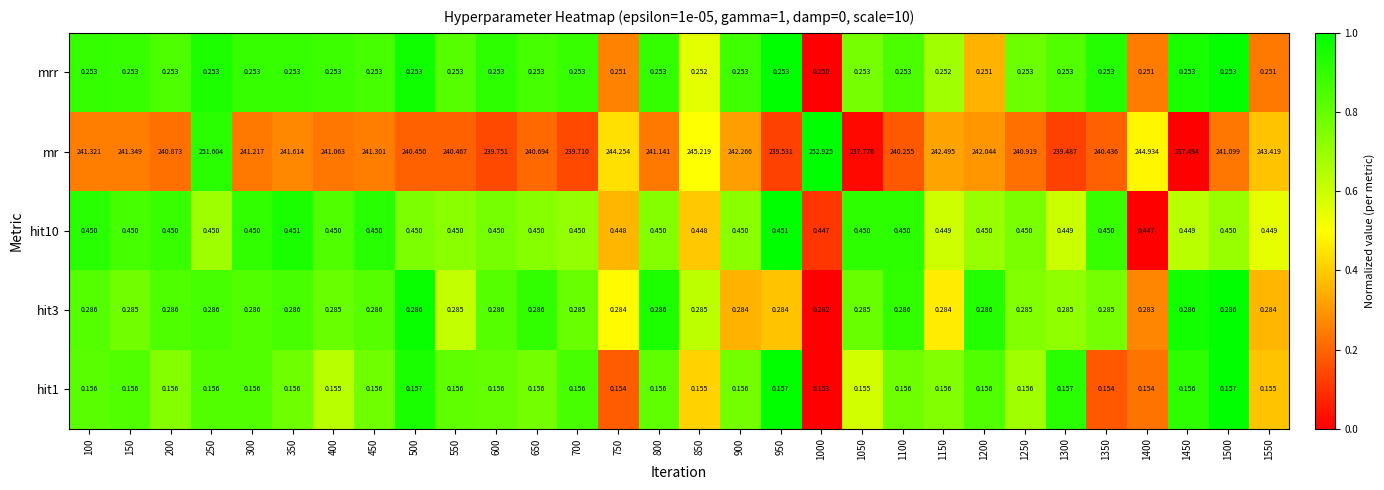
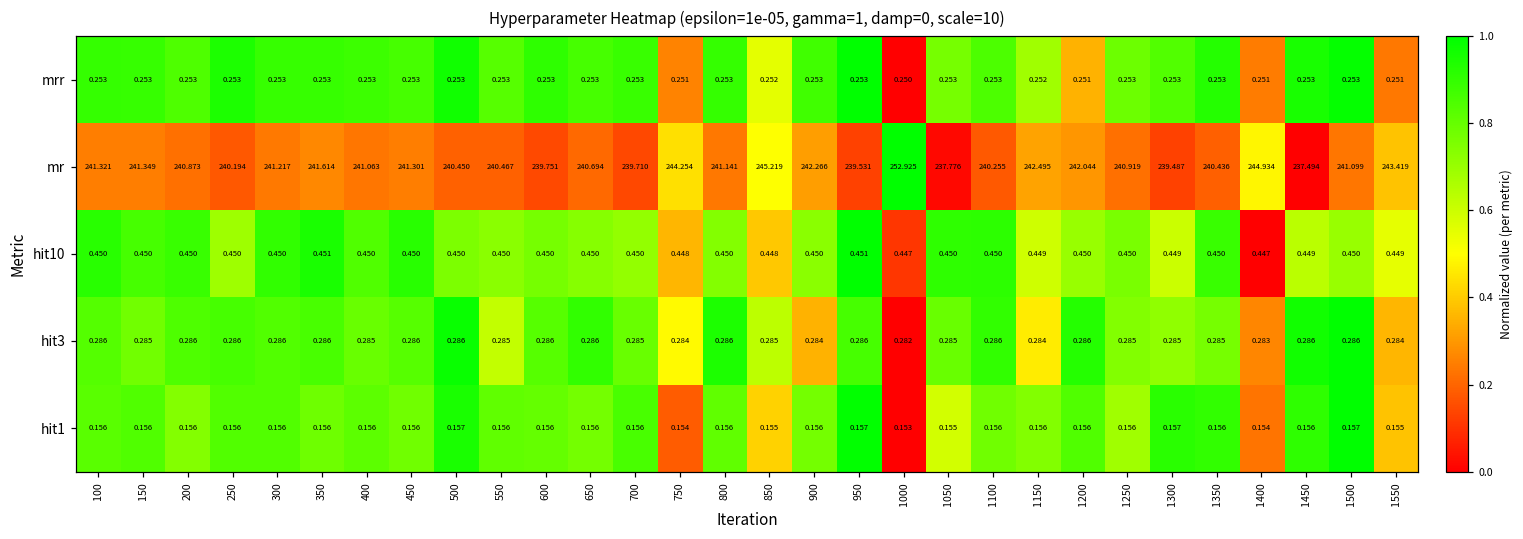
mr, 250: 251.604 -> 240.194
hit3, 950: 0.284 -> 0.286
hit1, 400: 0.155 -> 0.156
hit1, 1350: 0.154 -> 0.156
